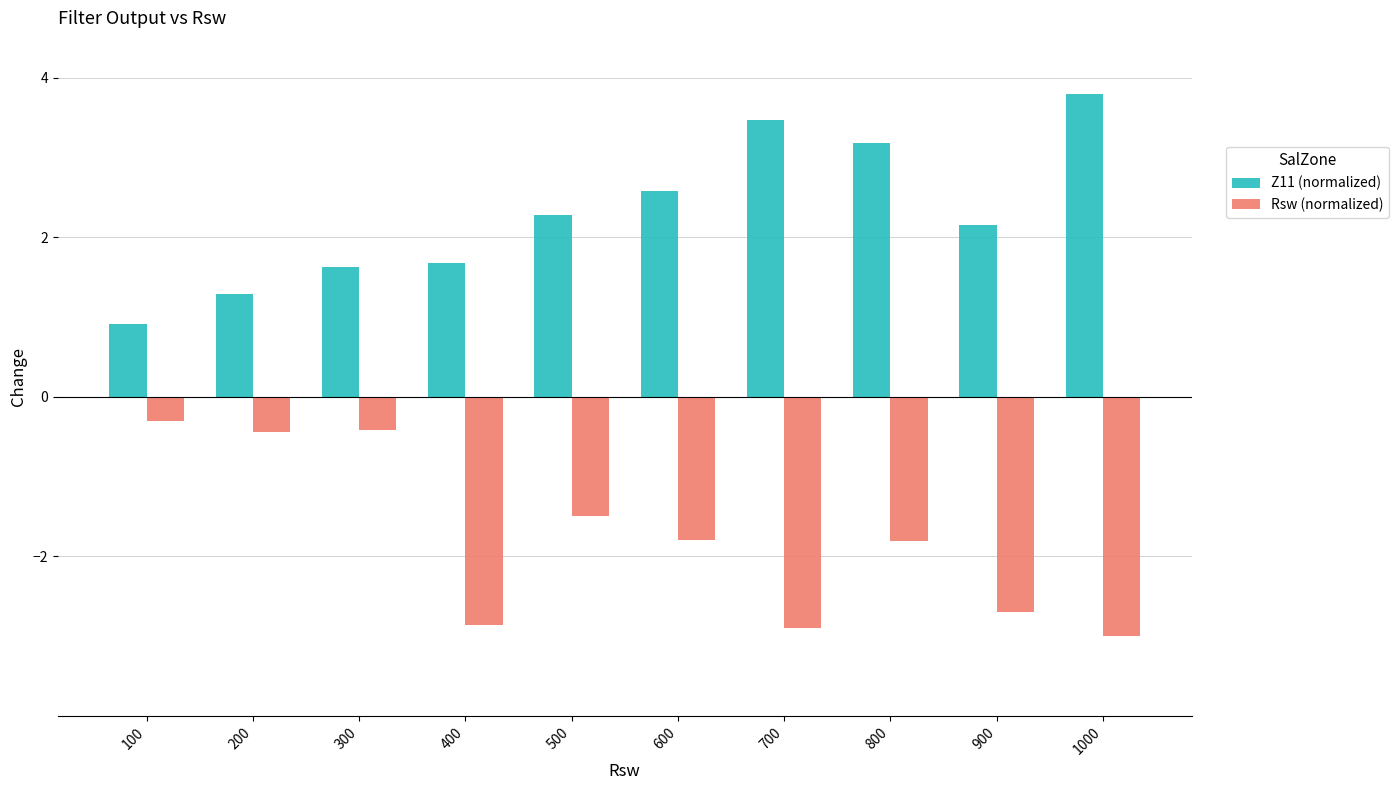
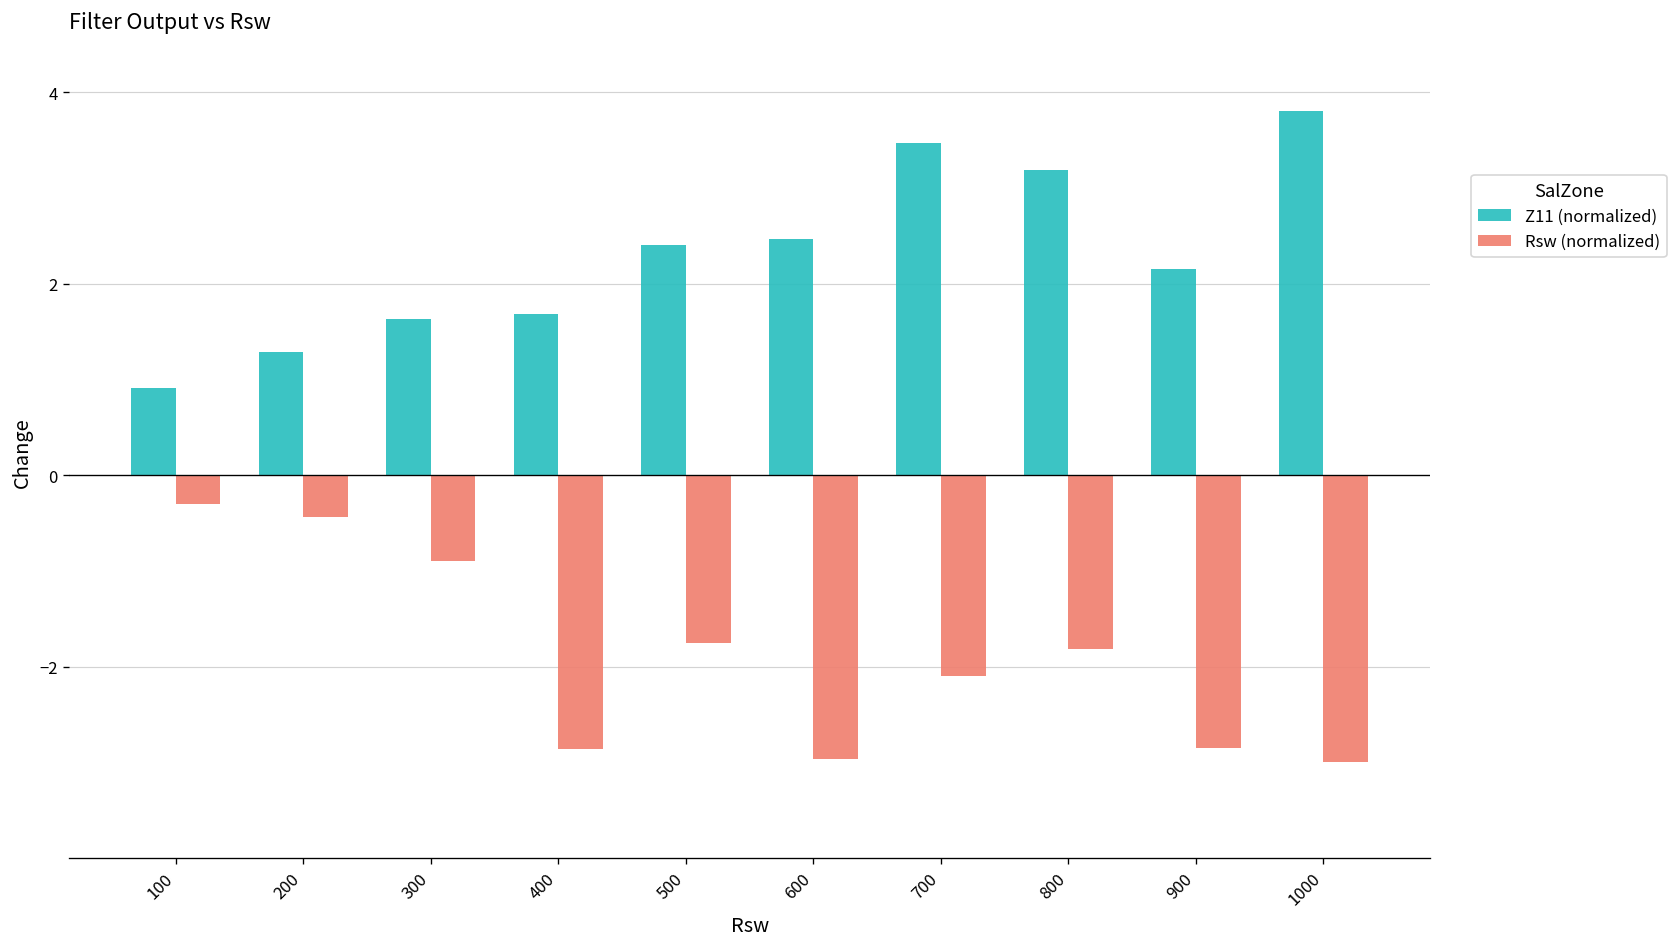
Rsw (normalized), 300: -0.4 -> -0.9
Z11 (normalized), 500: 2.3 -> 2.4
Rsw (normalized), 500: -1.5 -> -1.7
Z11 (normalized), 600: 2.6 -> 2.5
Rsw (normalized), 600: -1.8 -> -3.0
Rsw (normalized), 700: -2.9 -> -2.1
Rsw (normalized), 900: -2.7 -> -2.9
